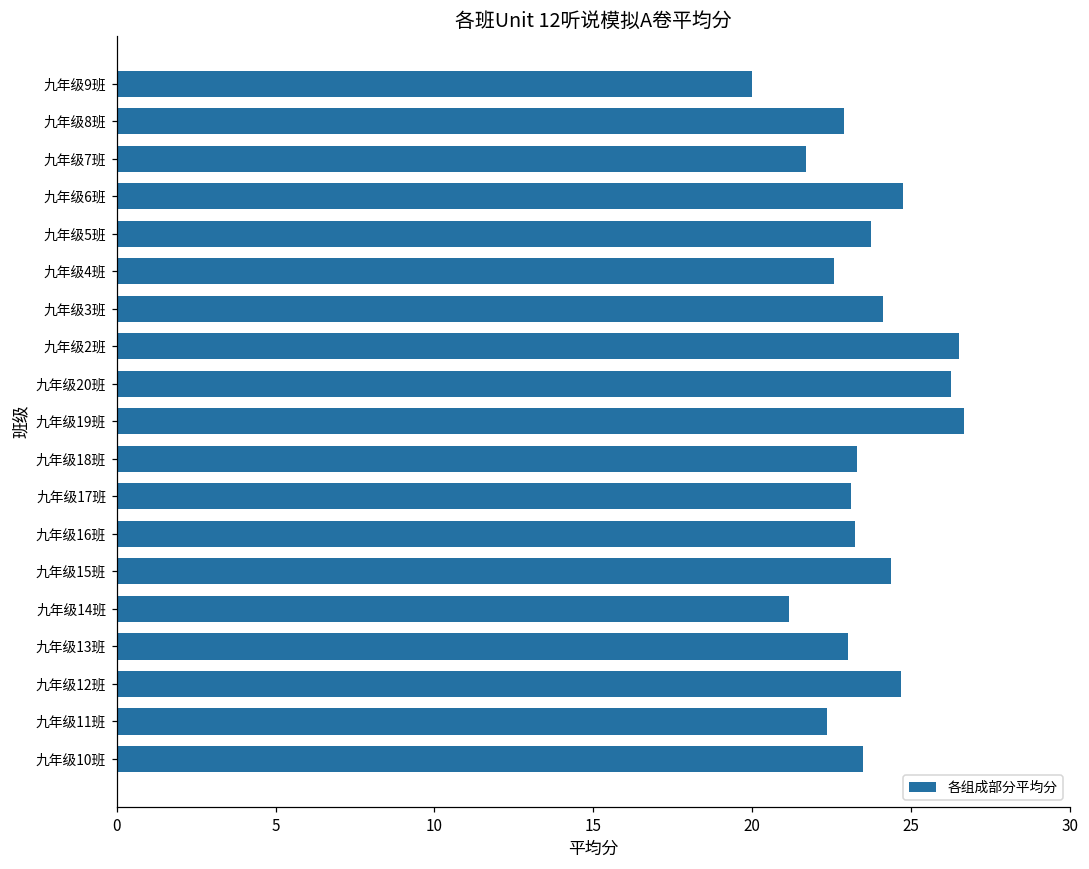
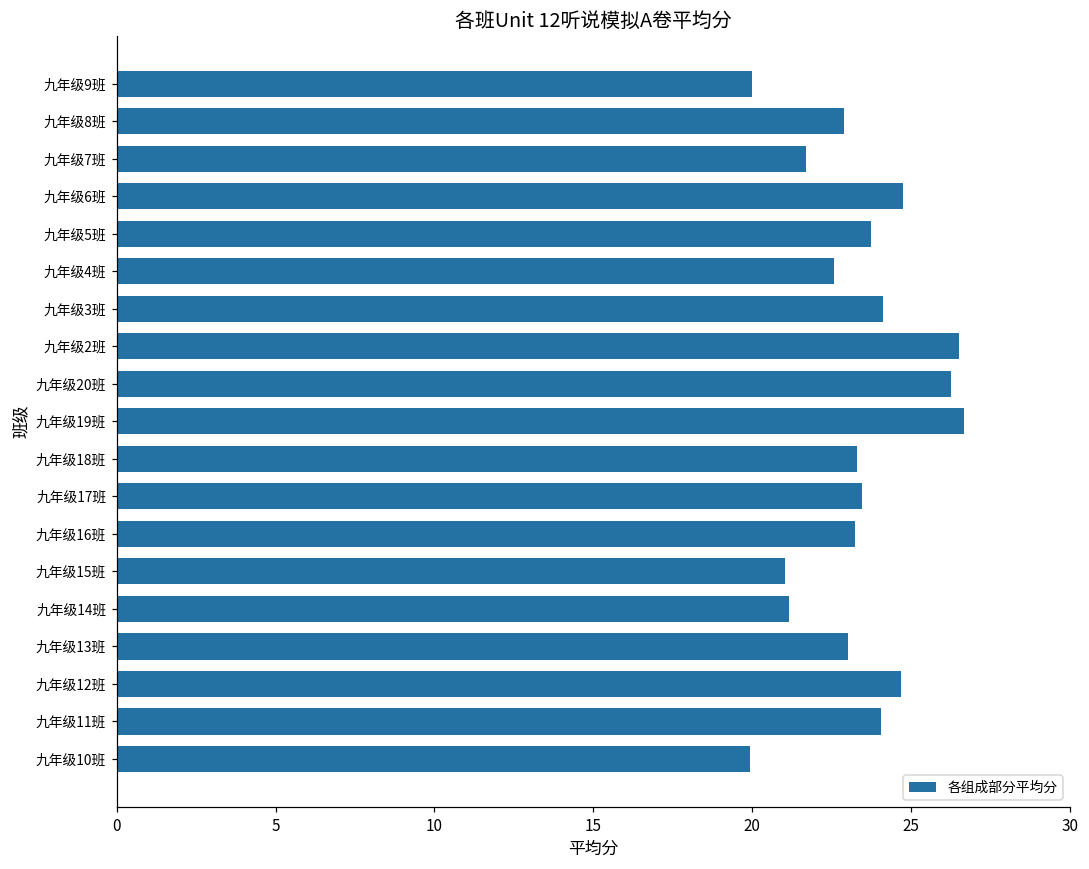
九年级17班: 23.1 -> 23.5
九年级15班: 24.4 -> 21.0
九年级11班: 22.4 -> 24.1
九年级10班: 23.5 -> 19.9
